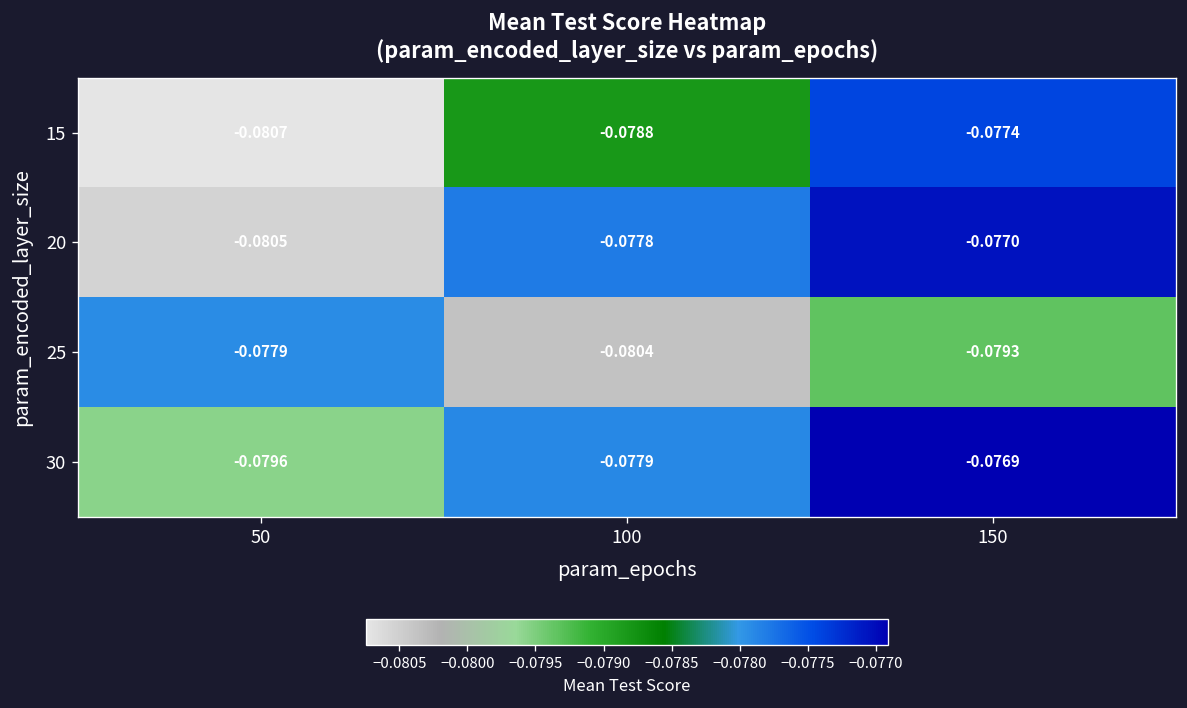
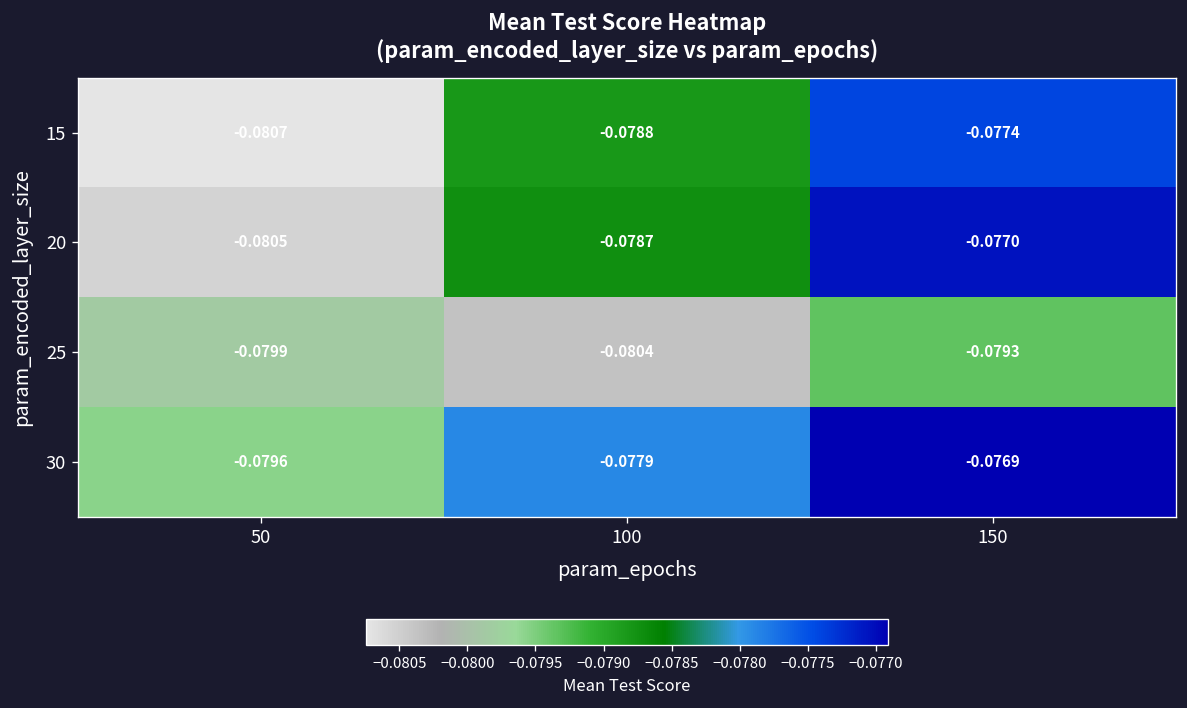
20, 100: -0.0778 -> -0.0787
25, 50: -0.0779 -> -0.0799
